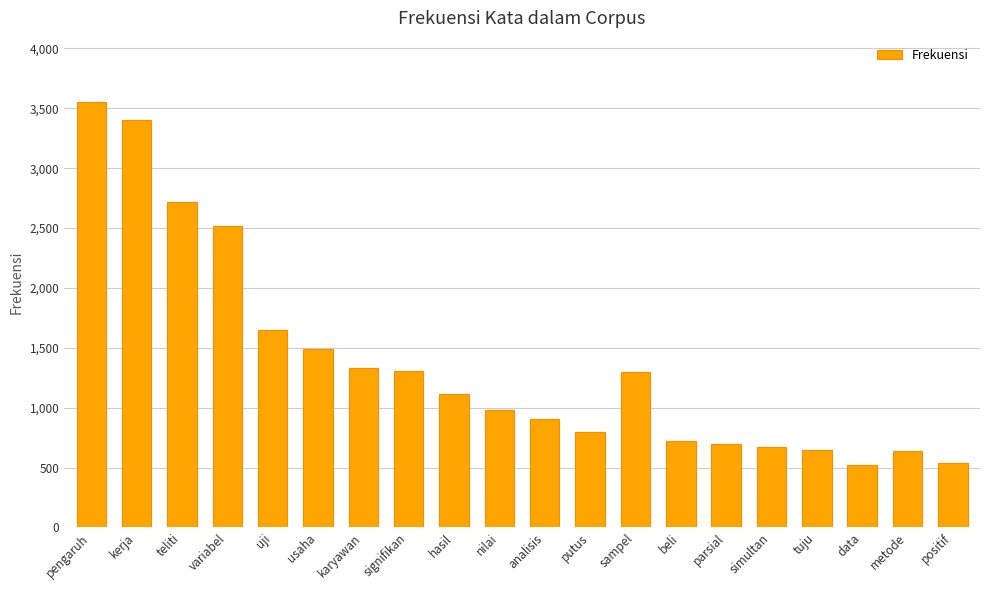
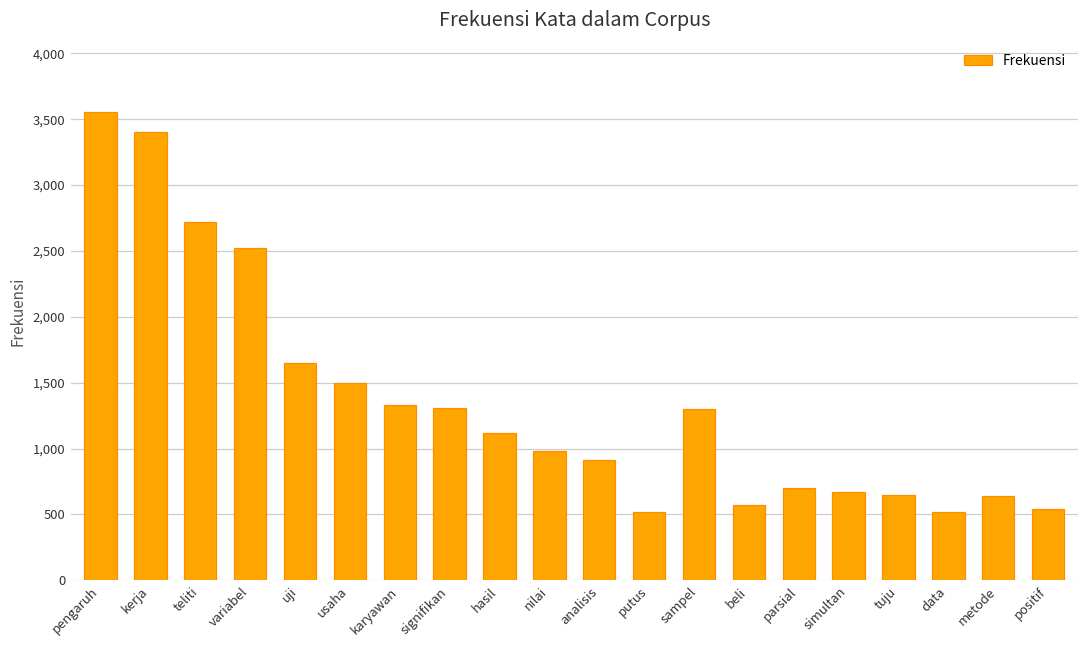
putus: 800 -> 520
beli: 720 -> 570
